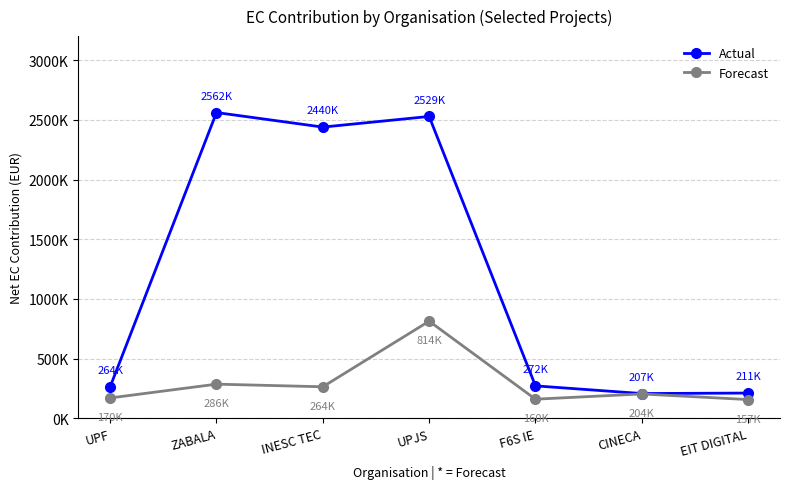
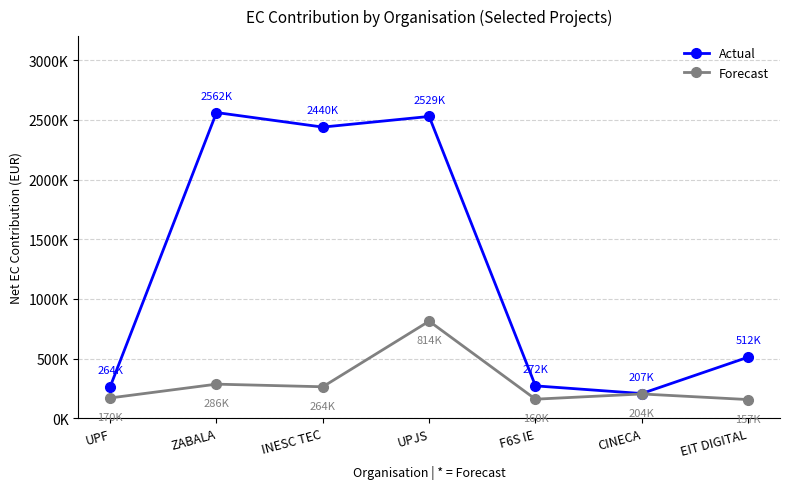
Actual, EIT DIGITAL: 211K -> 512K
